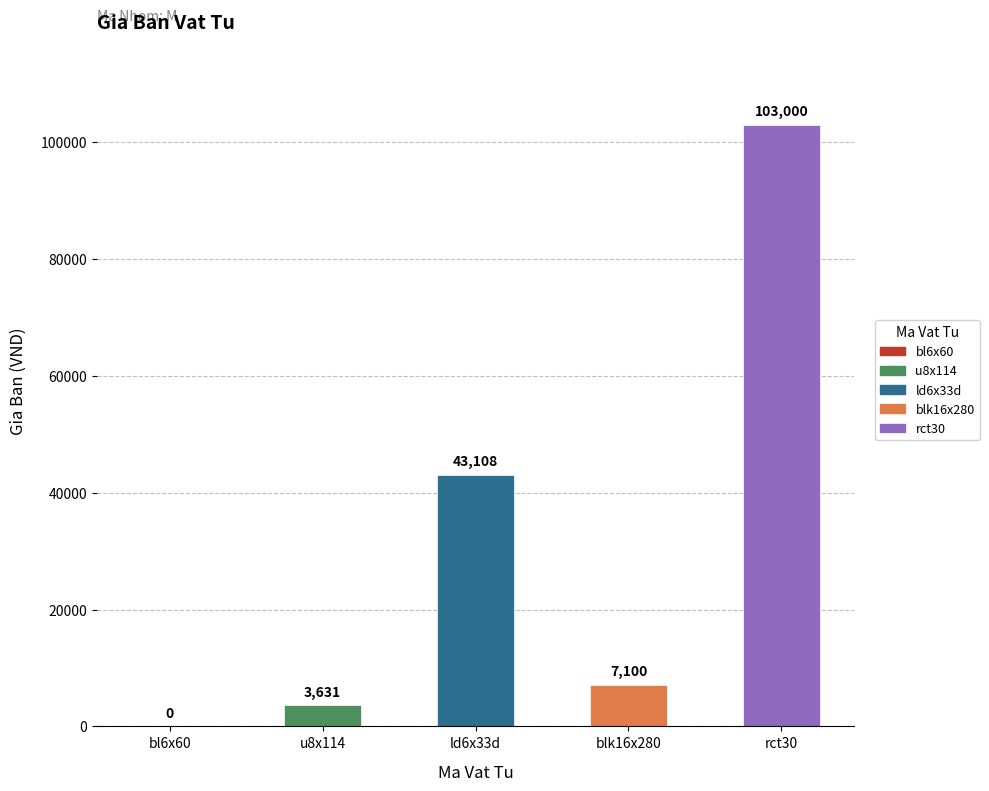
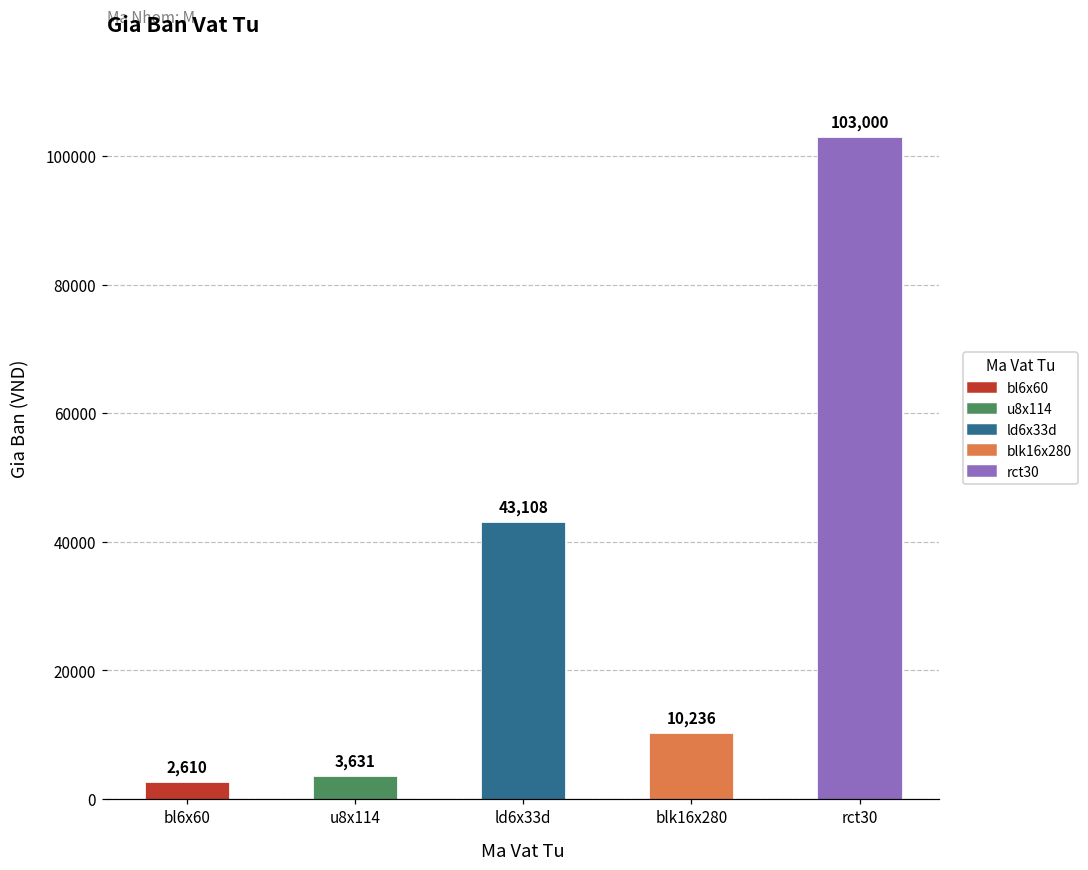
bl6x60: 0 -> 2,610
blk16x280: 7,100 -> 10,236
